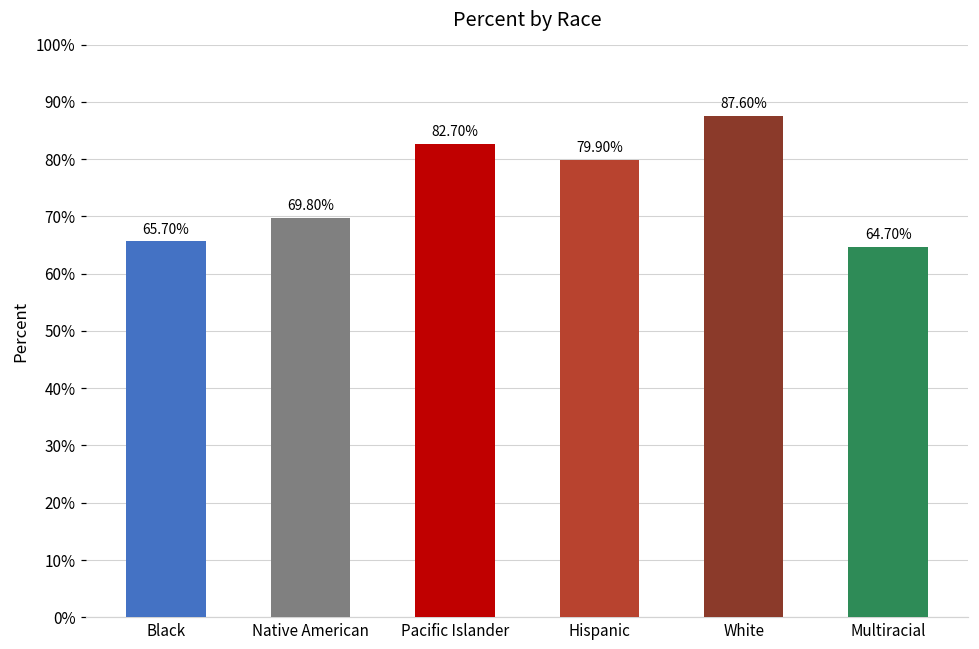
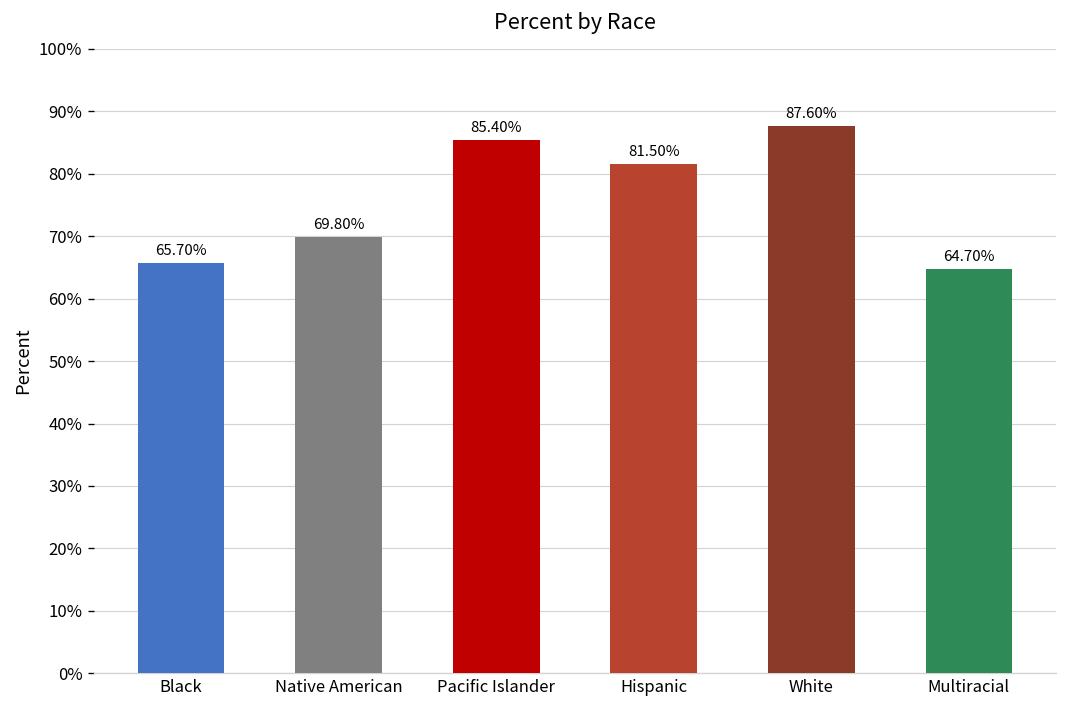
Pacific Islander: 82.70% -> 85.40%
Hispanic: 79.90% -> 81.50%
